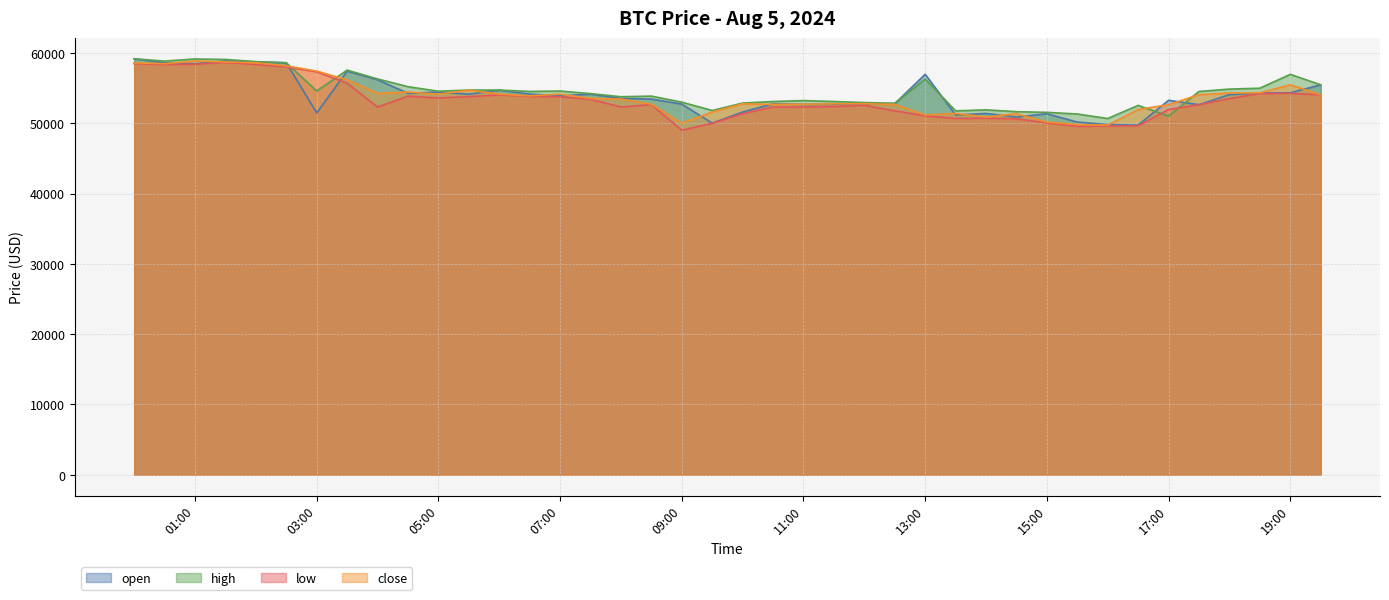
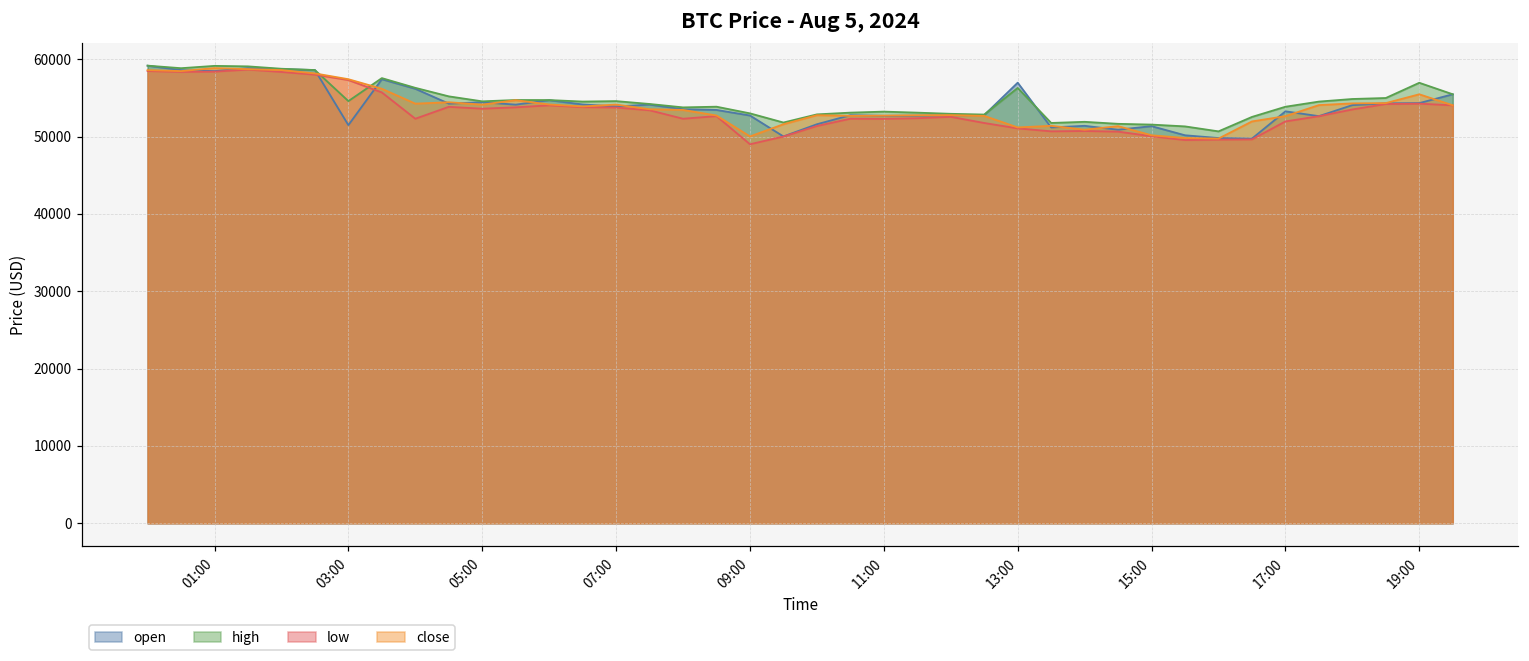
high, 17:00: 51000 -> 54000
